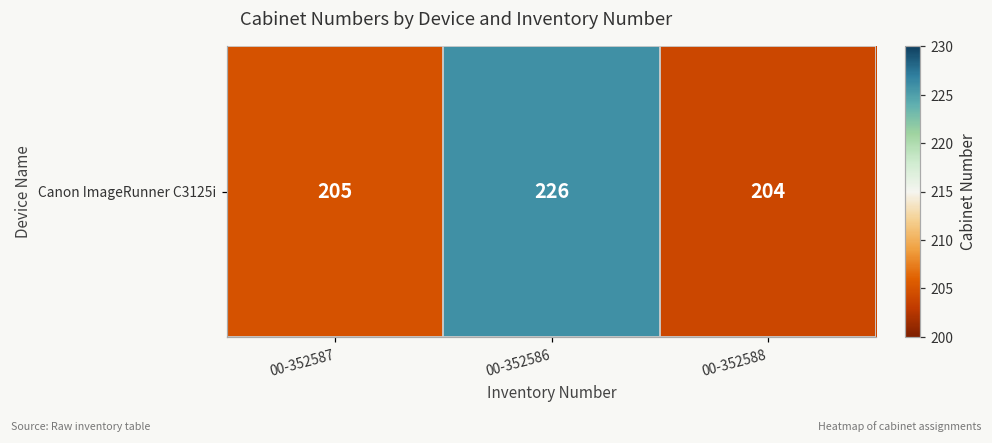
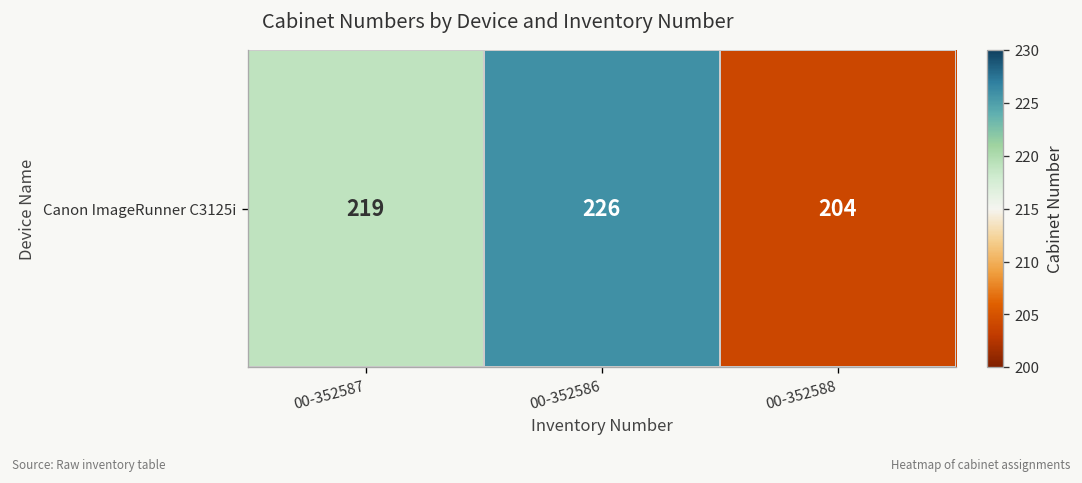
Canon ImageRunner C3125i, 00-352587: 205 -> 219
